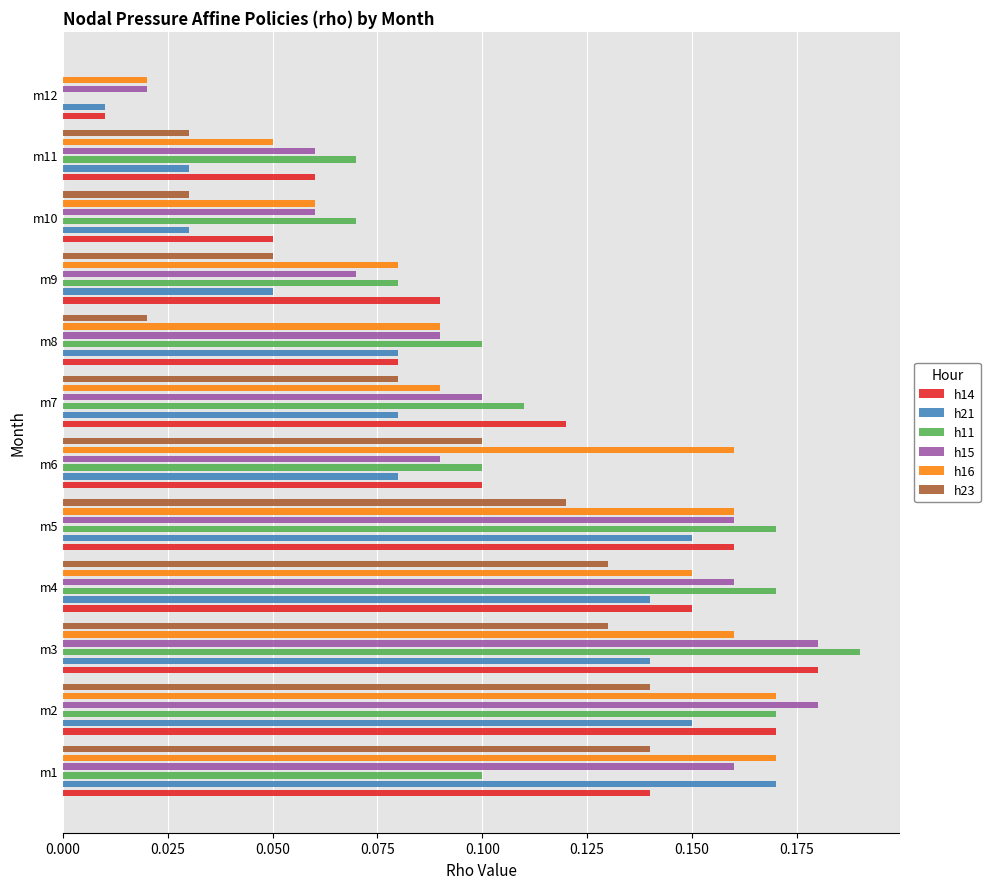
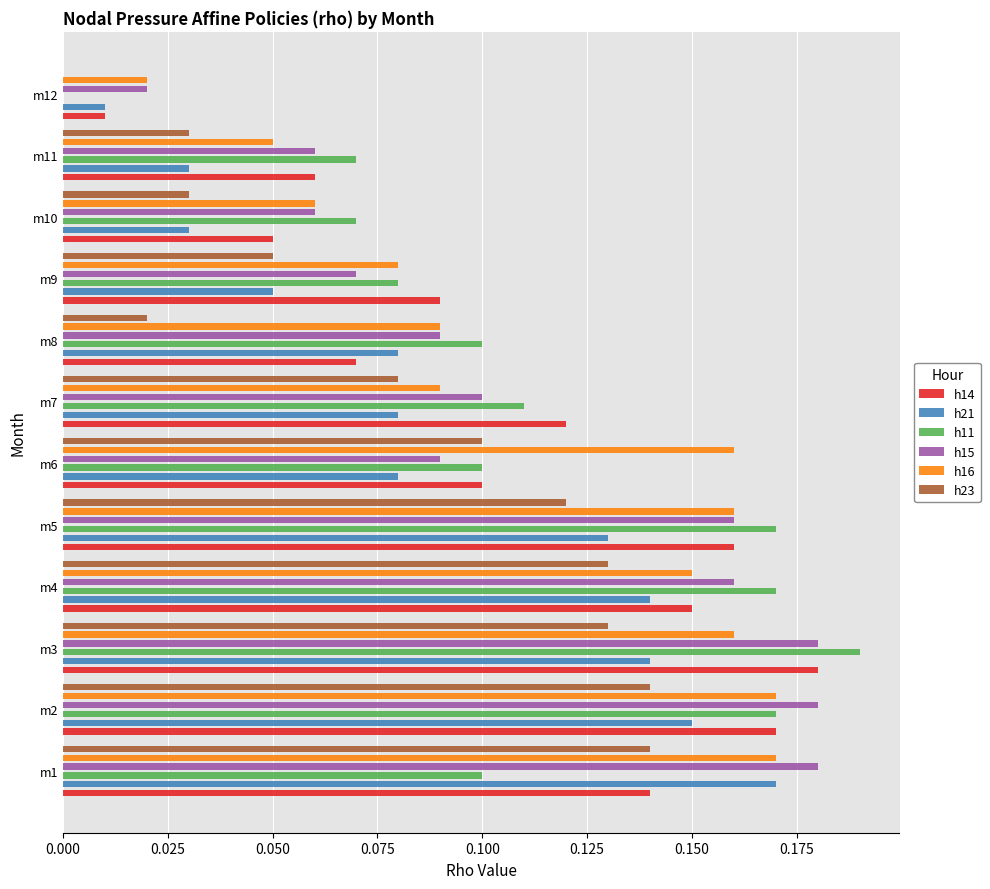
h14, m8: 0.08 -> 0.07
h21, m5: 0.15 -> 0.13
h15, m1: 0.16 -> 0.18
